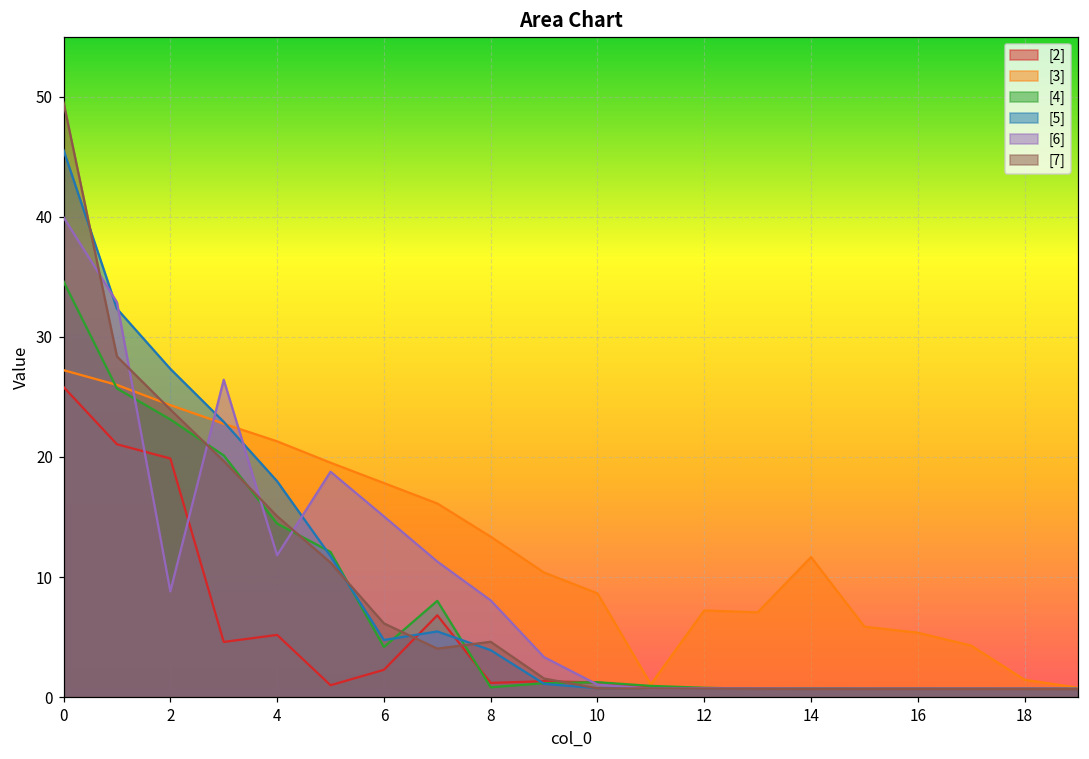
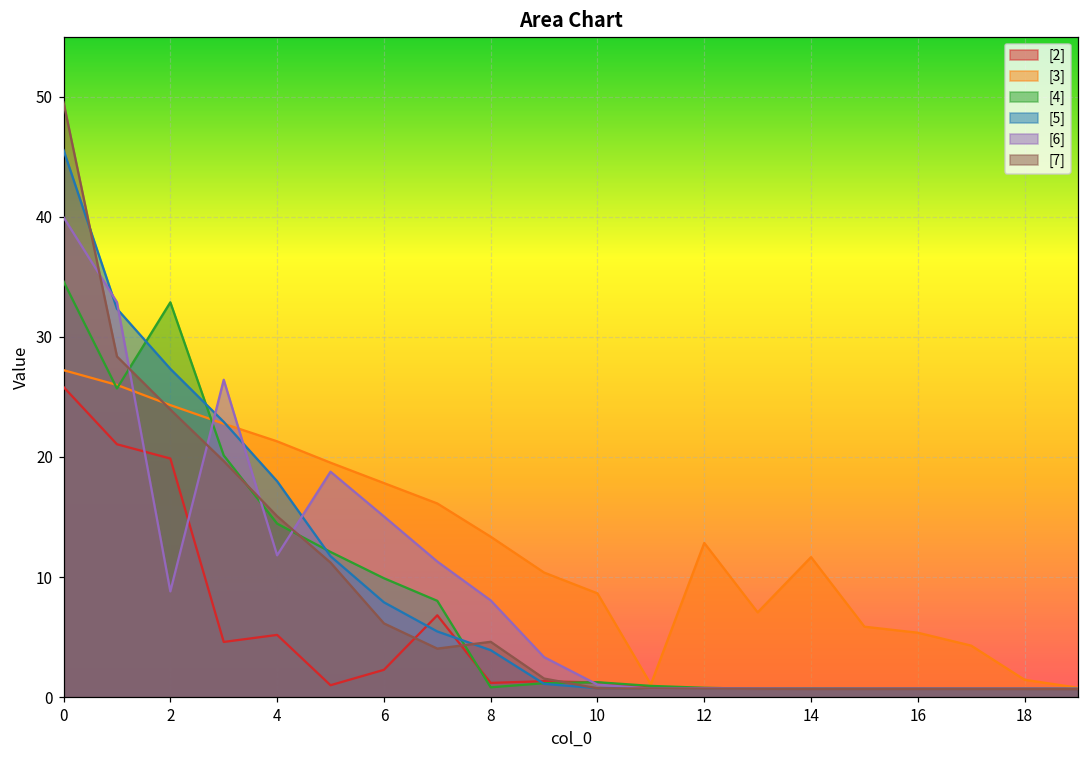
[4], 2: 23.1 -> 32.9
[4], 6: 4.2 -> 9.9
[5], 6: 4.8 -> 7.9
[3], 12: 7.2 -> 12.8
